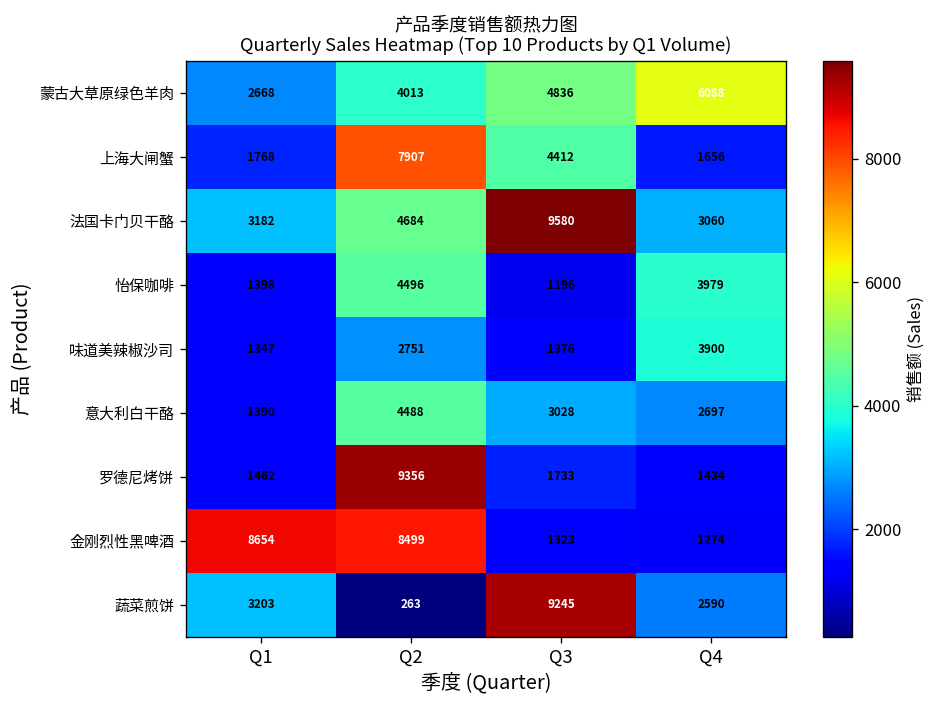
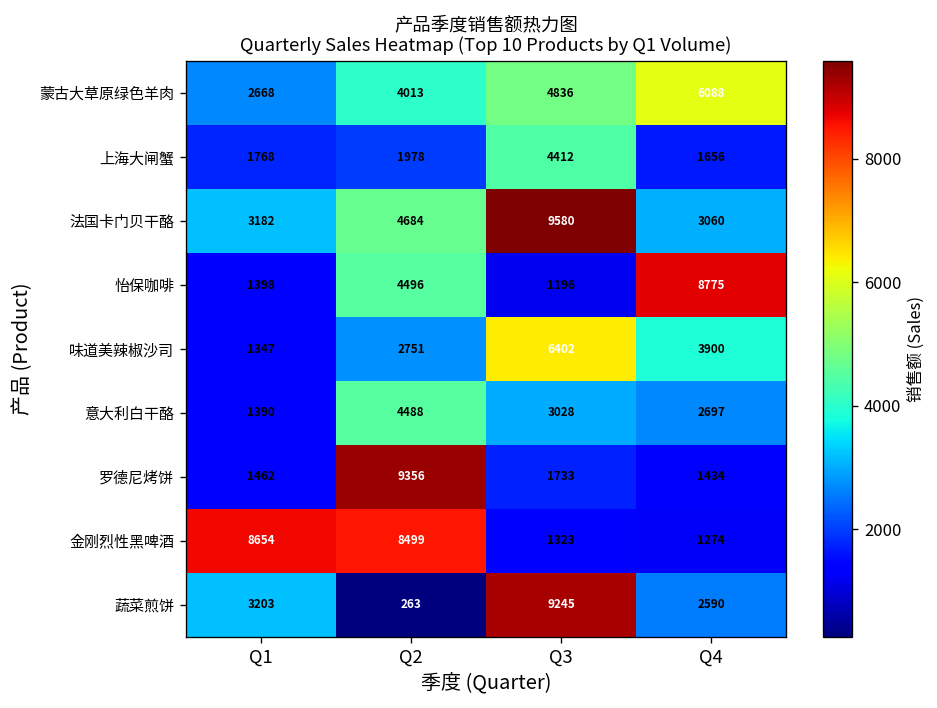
上海大闸蟹, Q2: 7907 -> 1978
怡保咖啡, Q4: 3979 -> 8775
味道美辣椒沙司, Q3: 1376 -> 6402
